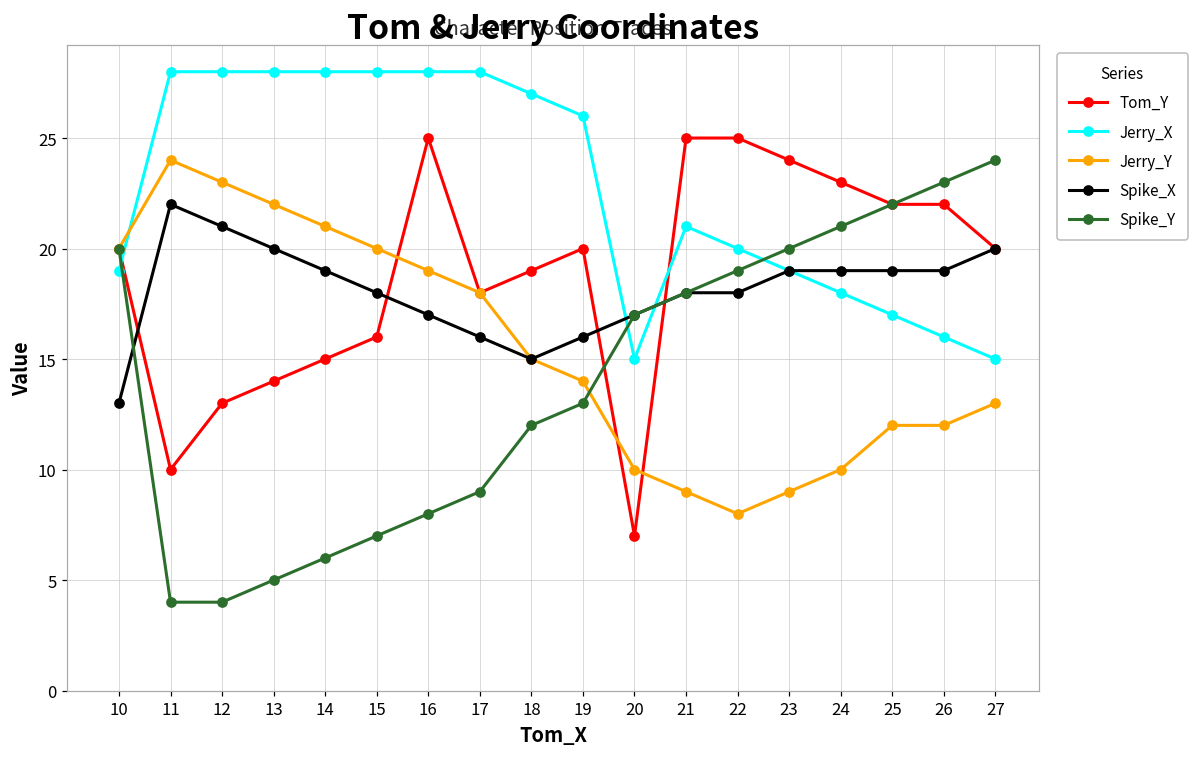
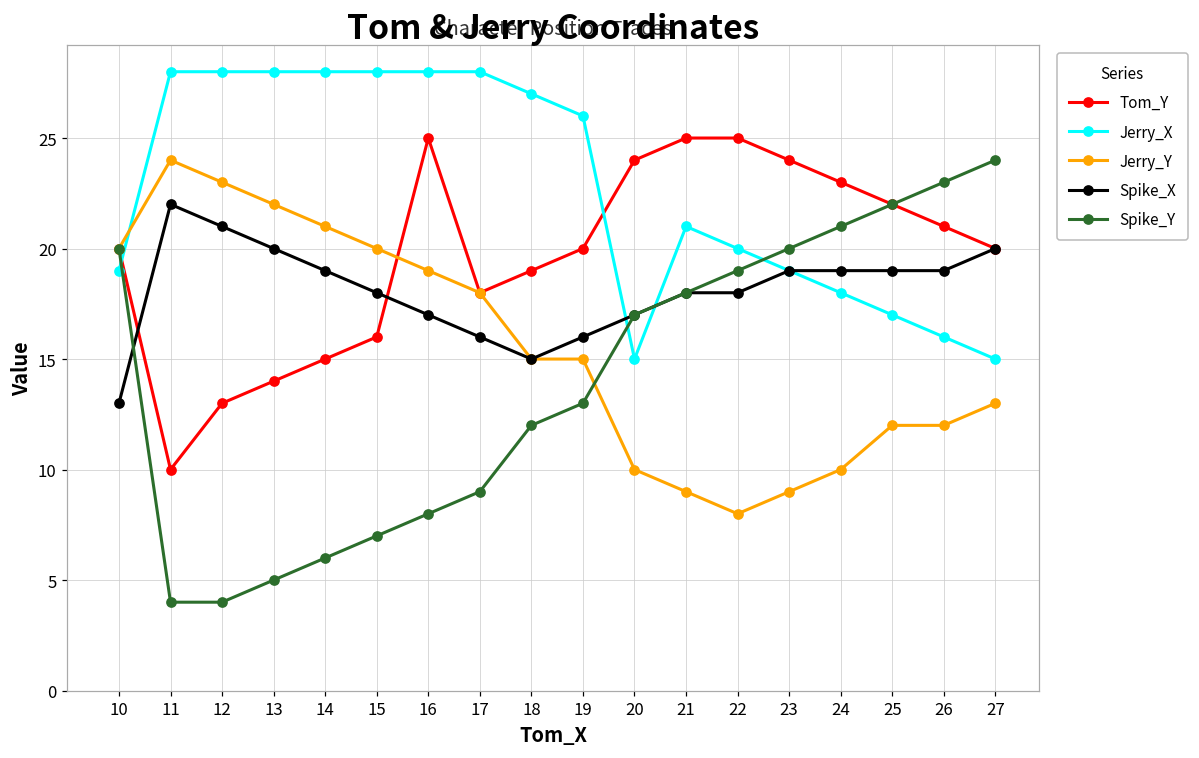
Jerry_Y, 19: 14 -> 15
Tom_Y, 20: 7 -> 24
Tom_Y, 26: 22 -> 21
